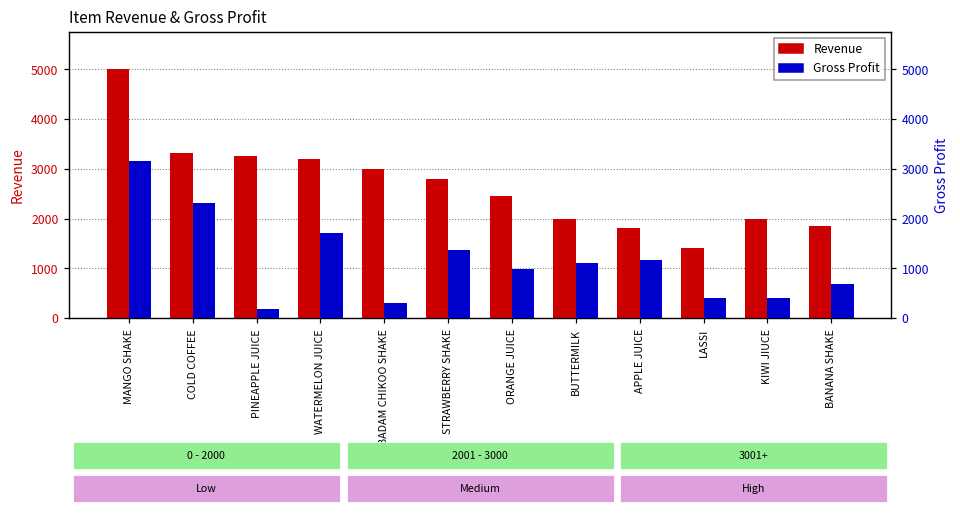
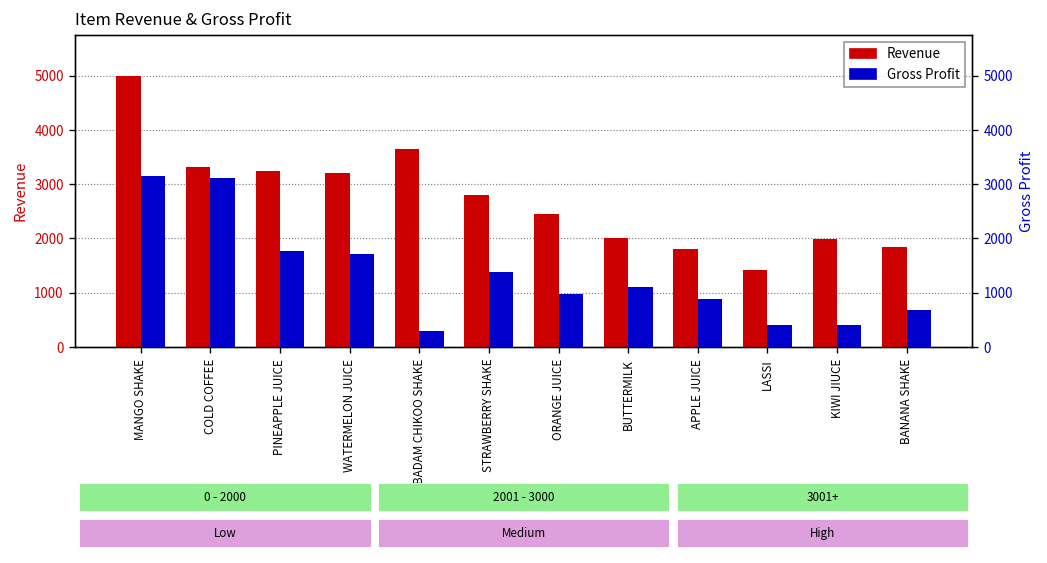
Revenue, BADAM CHIKOO SHAKE: 3000 -> 3700
Gross Profit, COLD COFFEE: 2300 -> 3100
Gross Profit, PINEAPPLE JUICE: 200 -> 1800
Gross Profit, APPLE JUICE: 1200 -> 900
